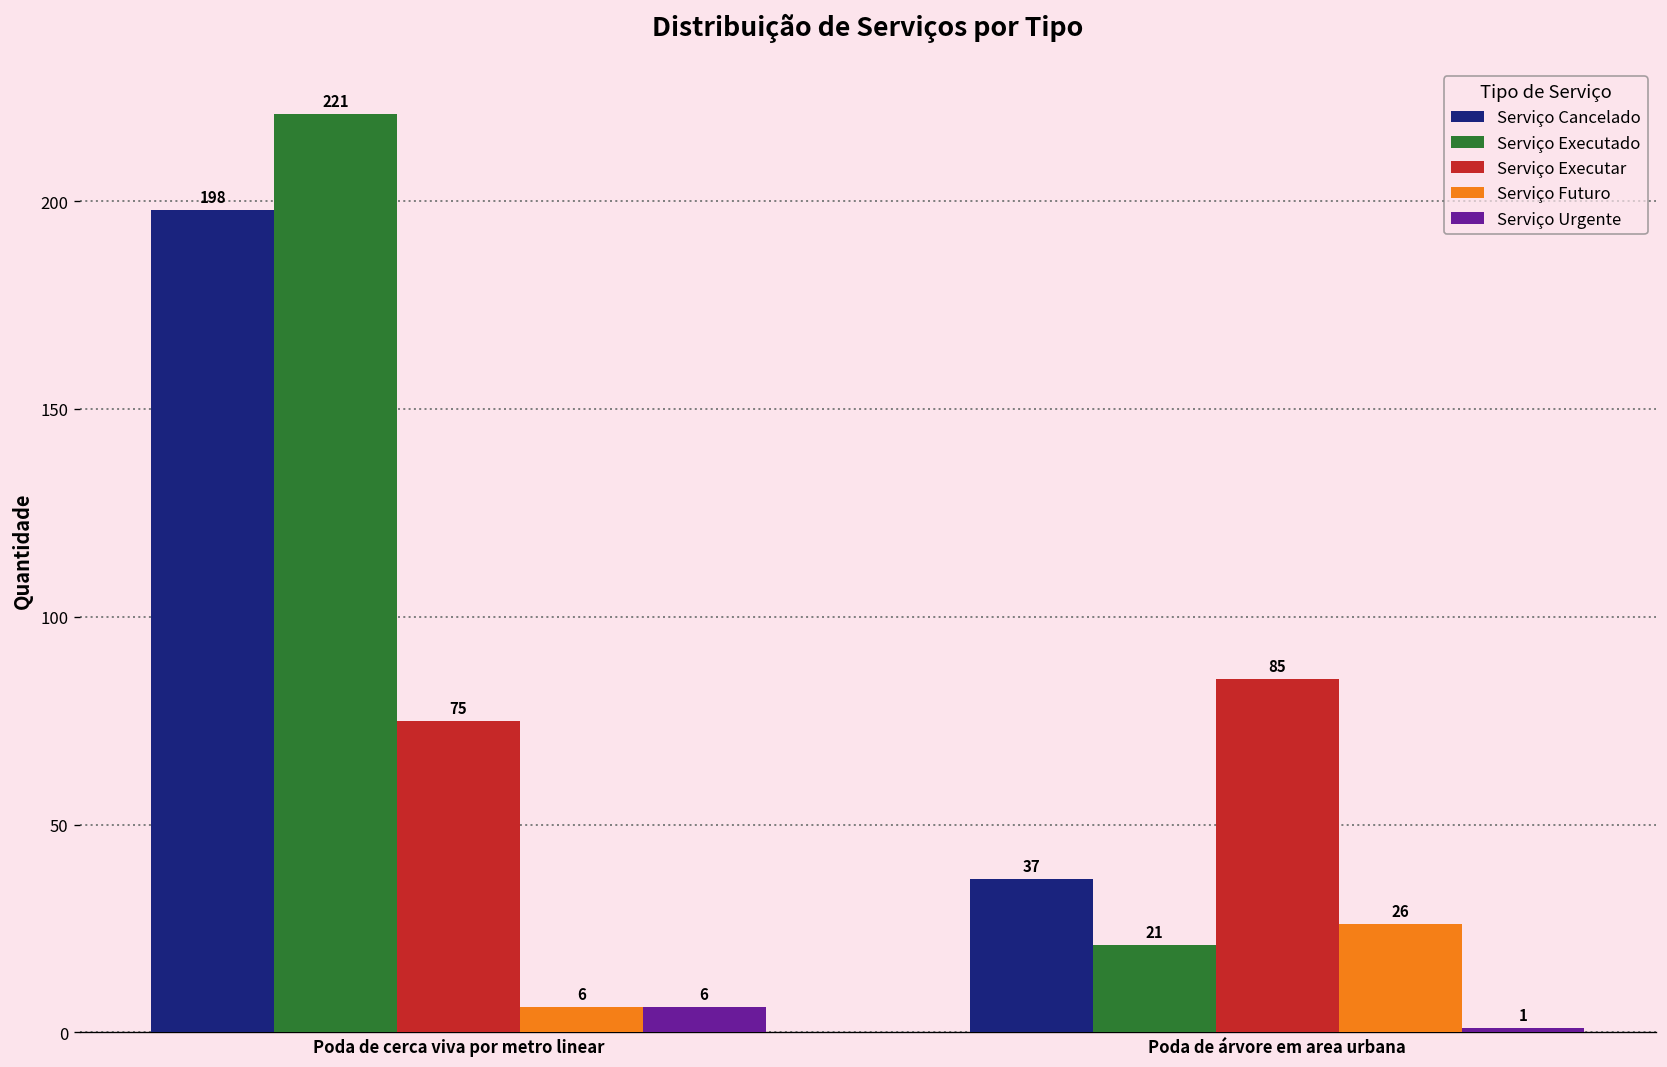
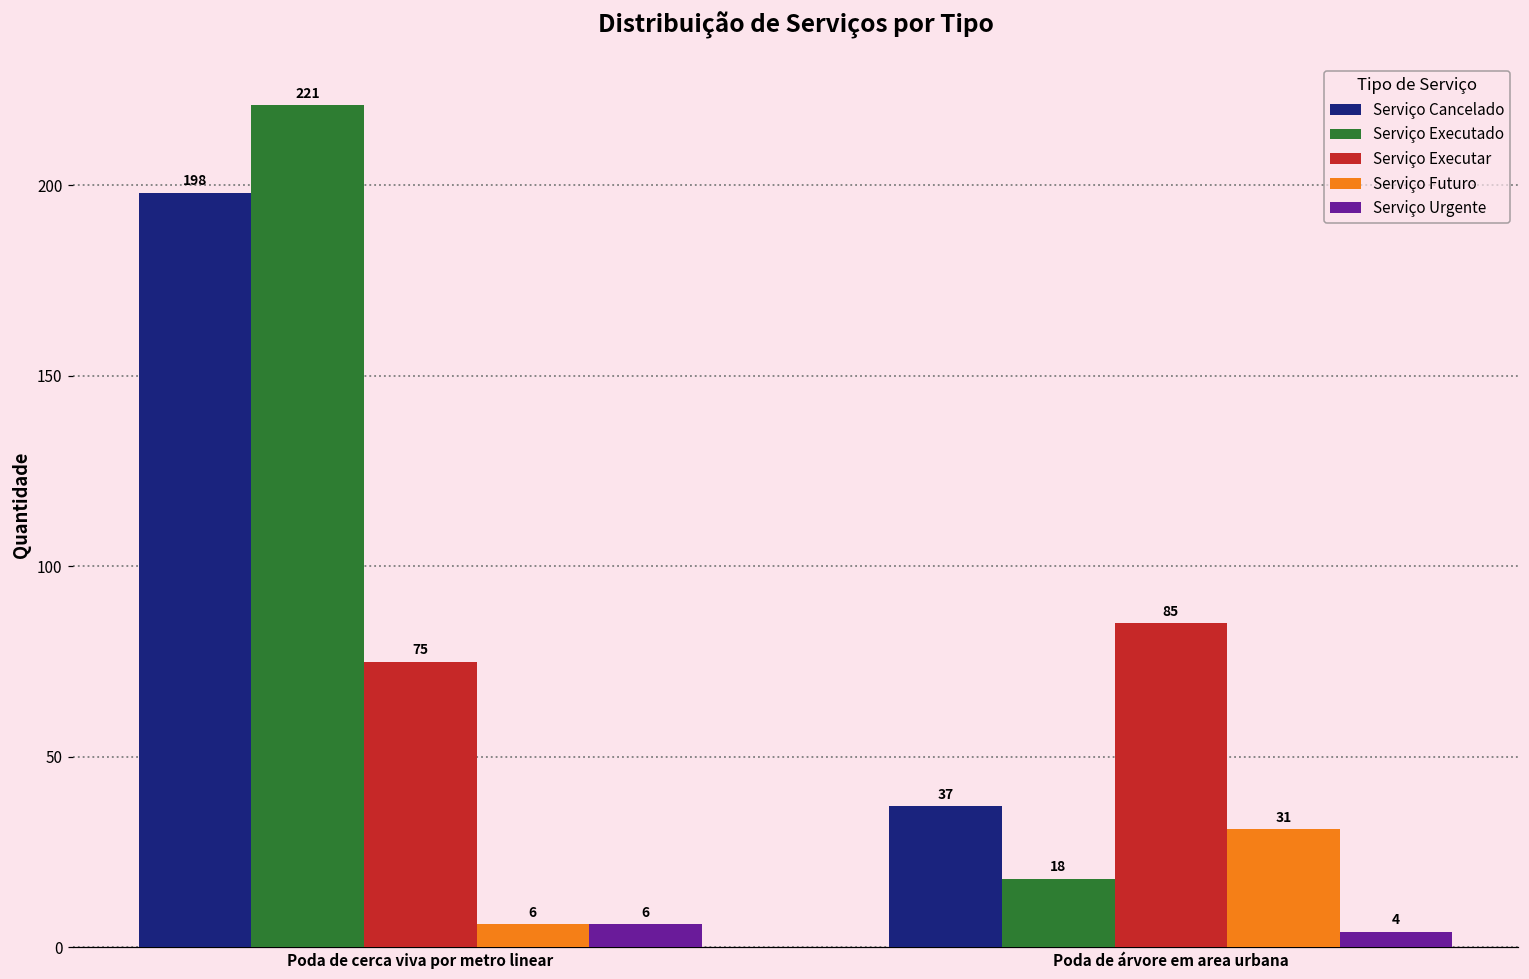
Serviço Executado, Poda de árvore em area urbana: 21 -> 18
Serviço Futuro, Poda de árvore em area urbana: 26 -> 31
Serviço Urgente, Poda de árvore em area urbana: 1 -> 4
